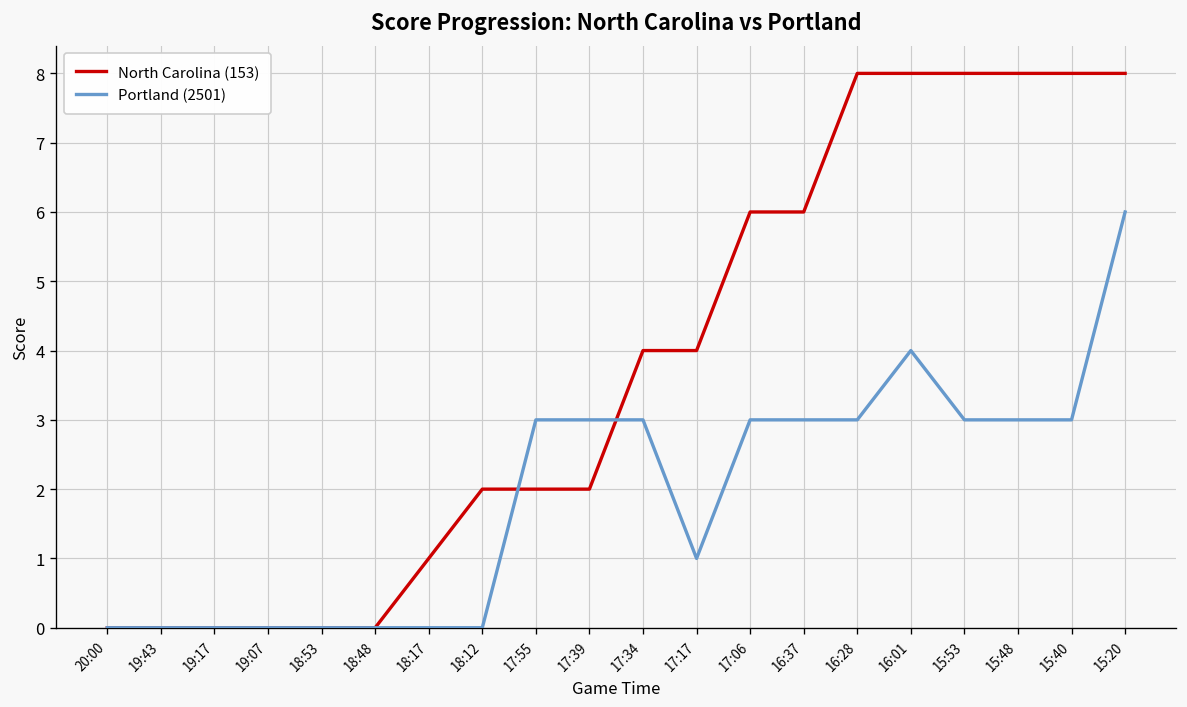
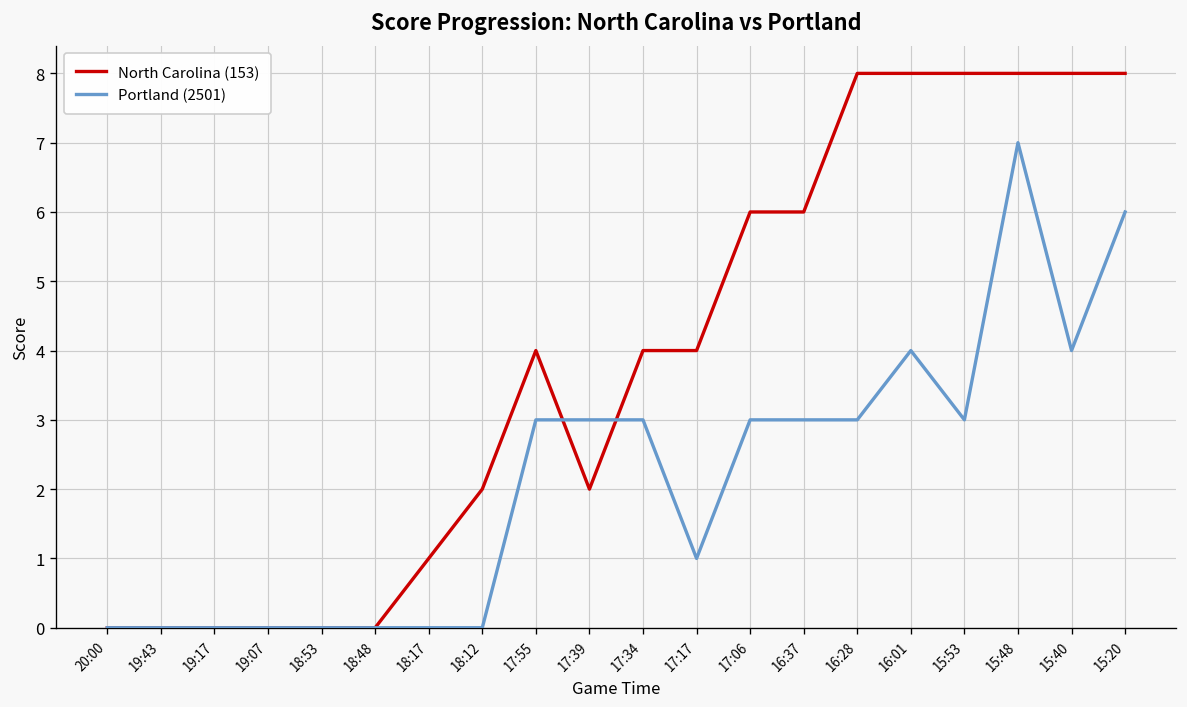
North Carolina (153), 17:55: 2 -> 4
Portland (2501), 15:48: 3 -> 7
Portland (2501), 15:40: 3 -> 4
